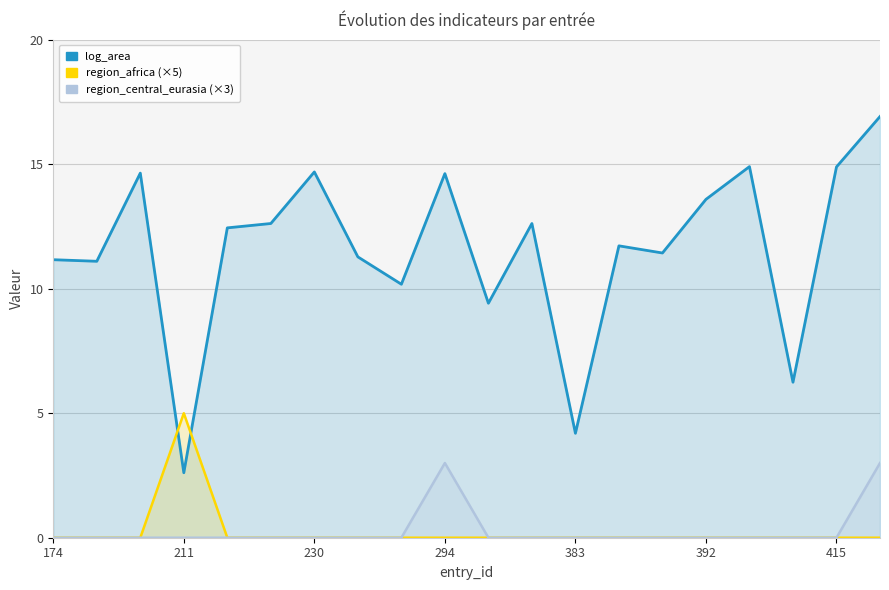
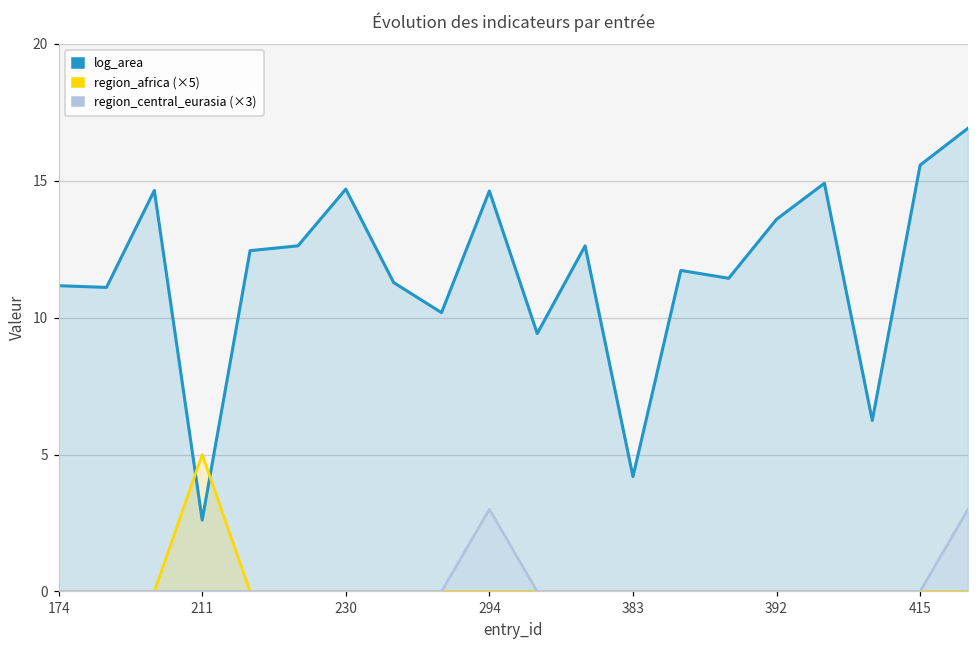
log_area, 415: 14.9 -> 15.6
